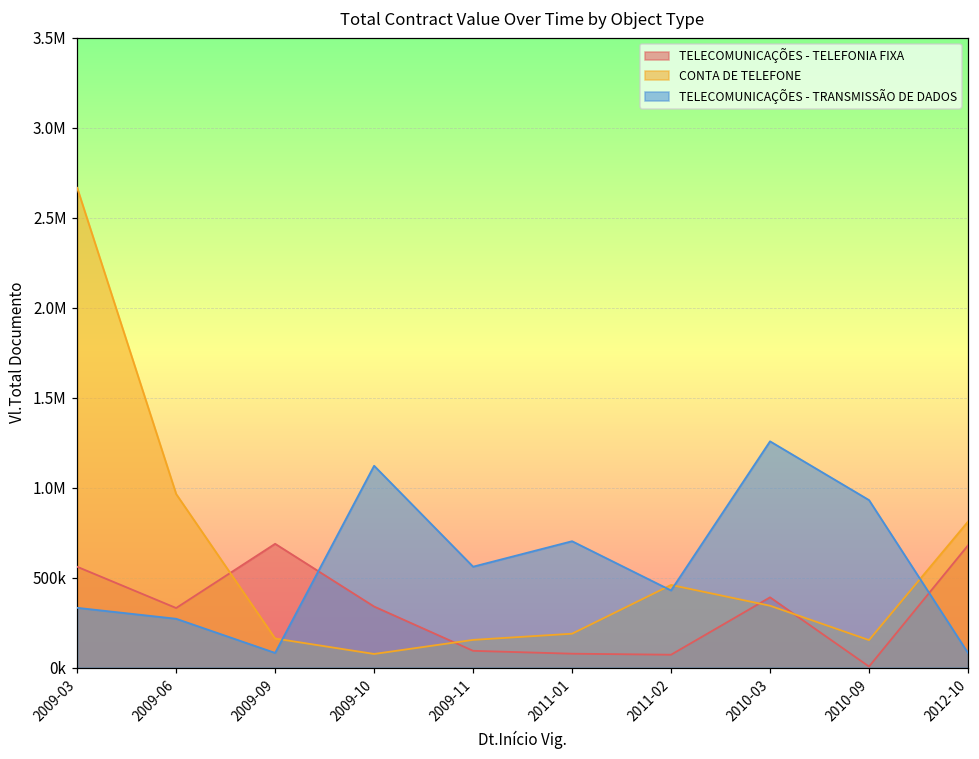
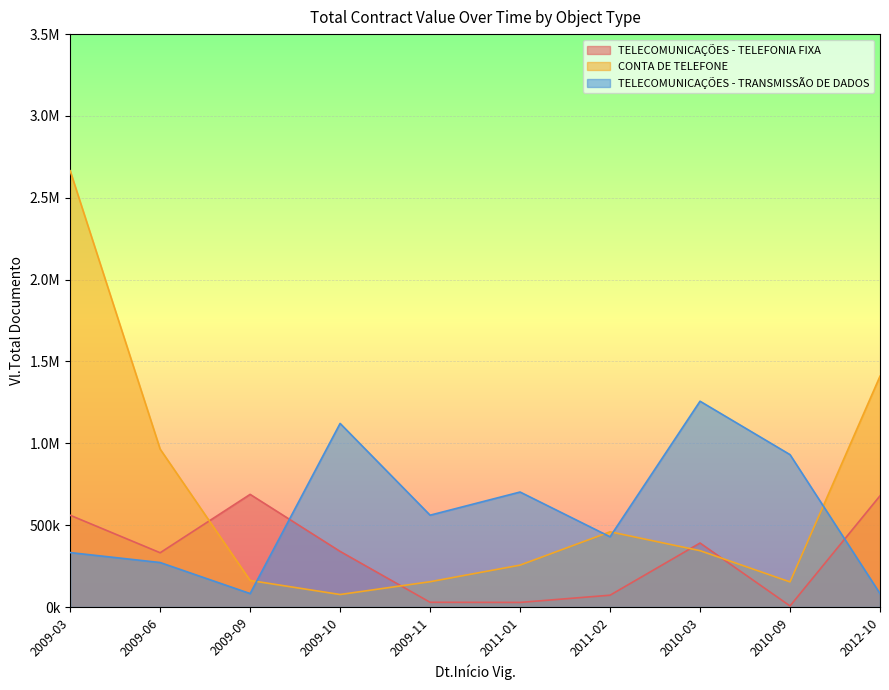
TELECOMUNICAÇÕES - TELEFONIA FIXA, 2009-11: 90000 -> 30000
TELECOMUNICAÇÕES - TELEFONIA FIXA, 2011-01: 80000 -> 30000
CONTA DE TELEFONE, 2011-01: 190000 -> 260000
CONTA DE TELEFONE, 2012-10: 810000 -> 1410000
